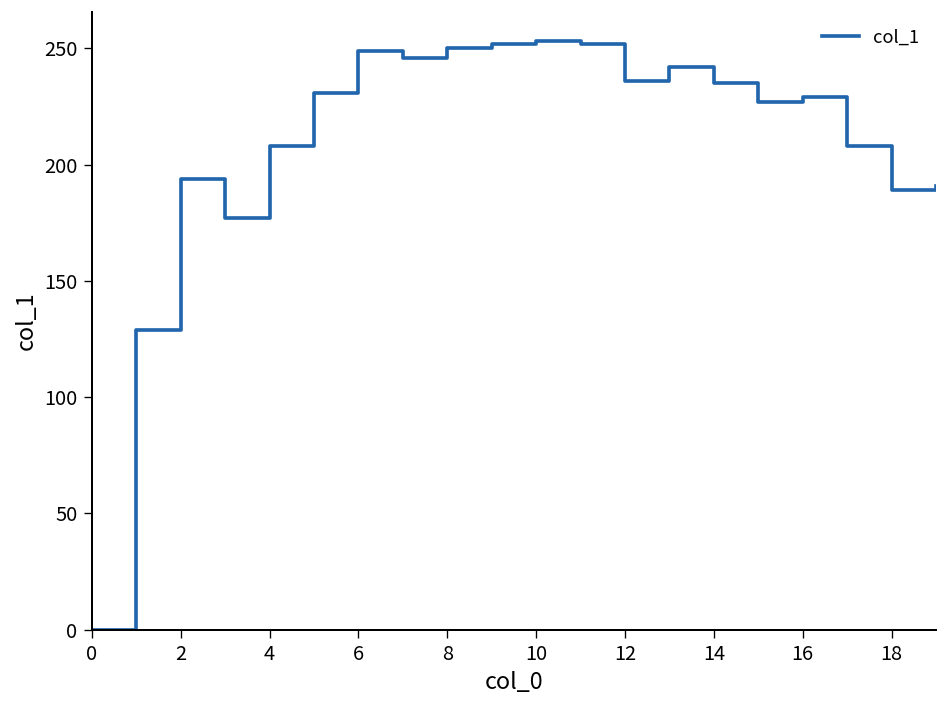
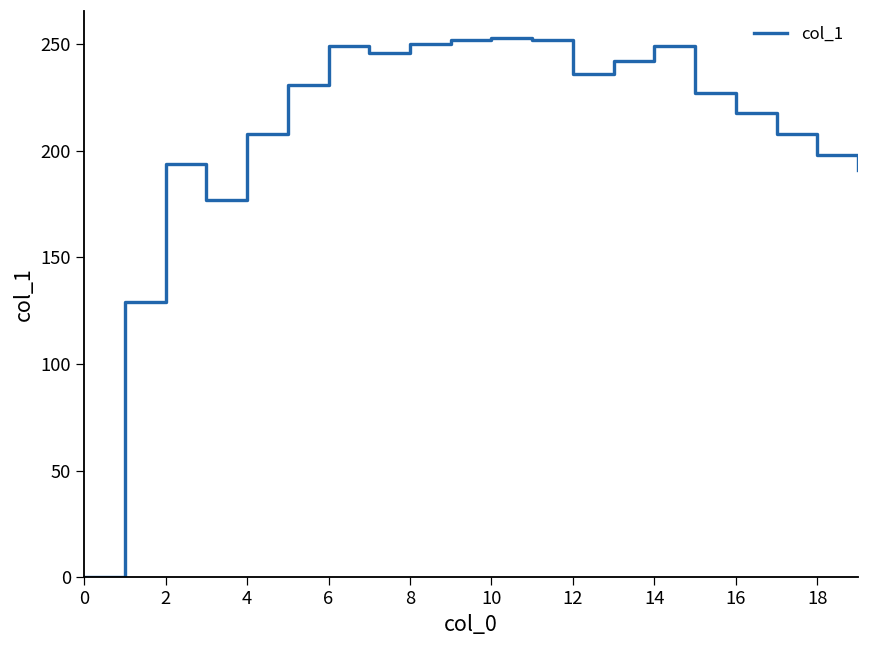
14: 235 -> 249
16: 229 -> 218
18: 189 -> 198
